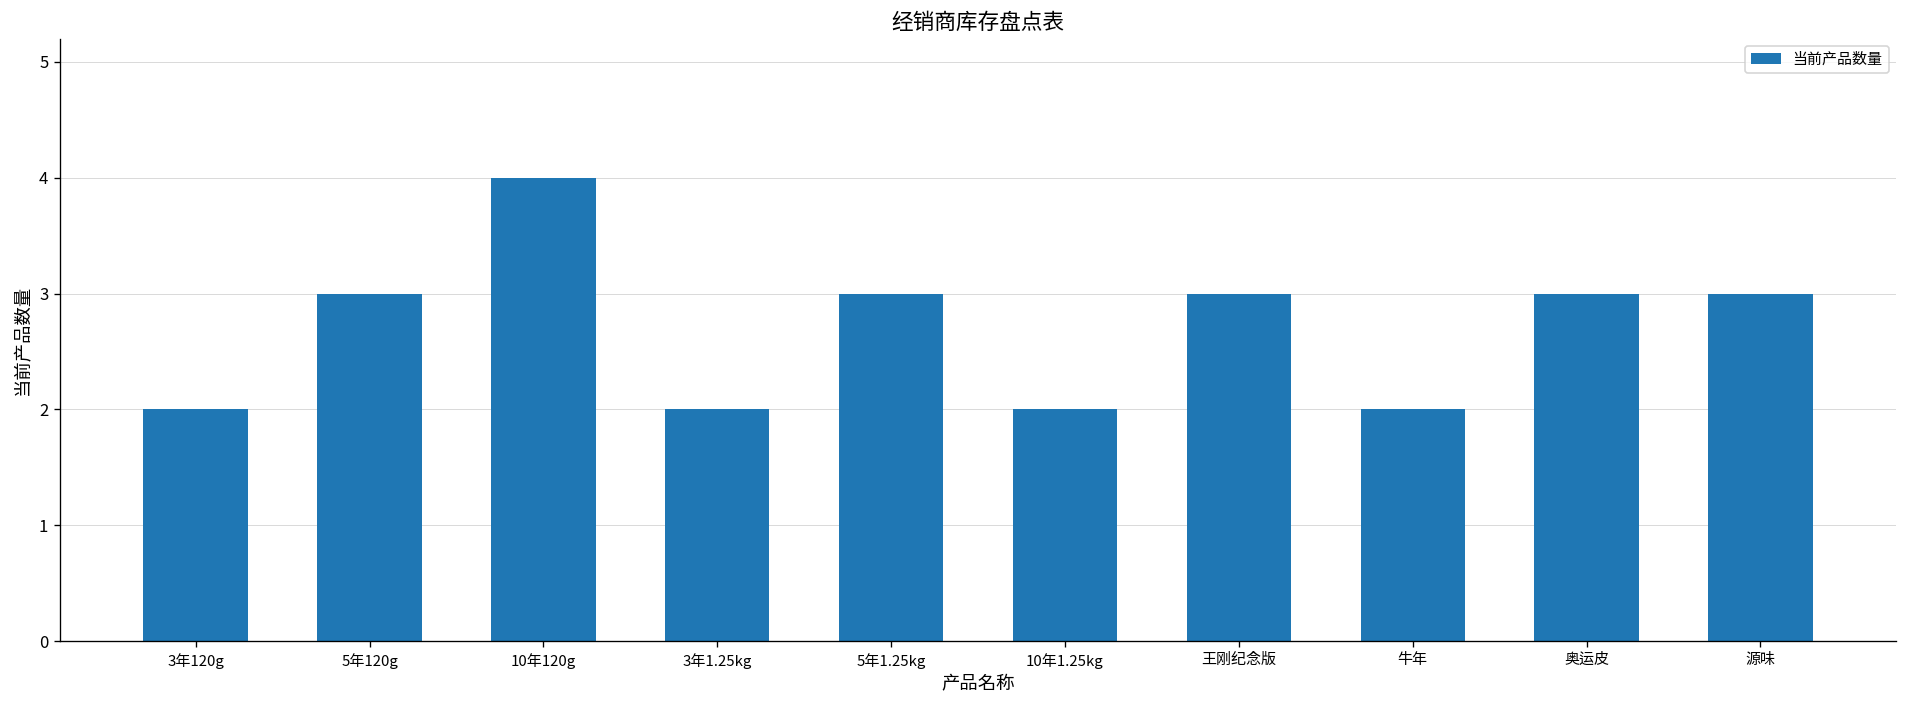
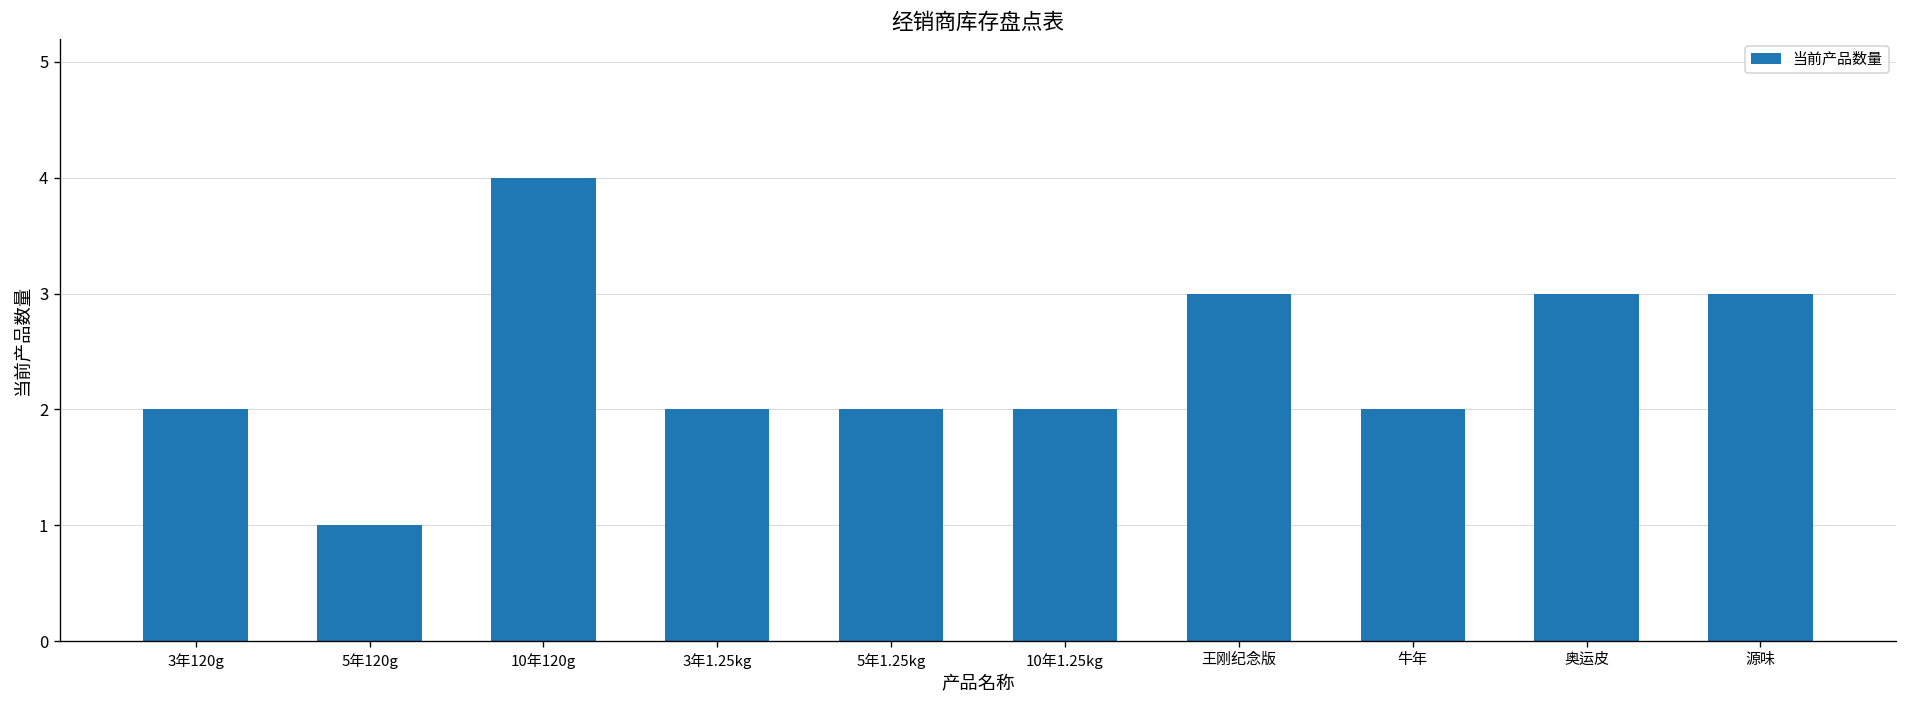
5年120g: 3 -> 1
5年1.25kg: 3 -> 2
